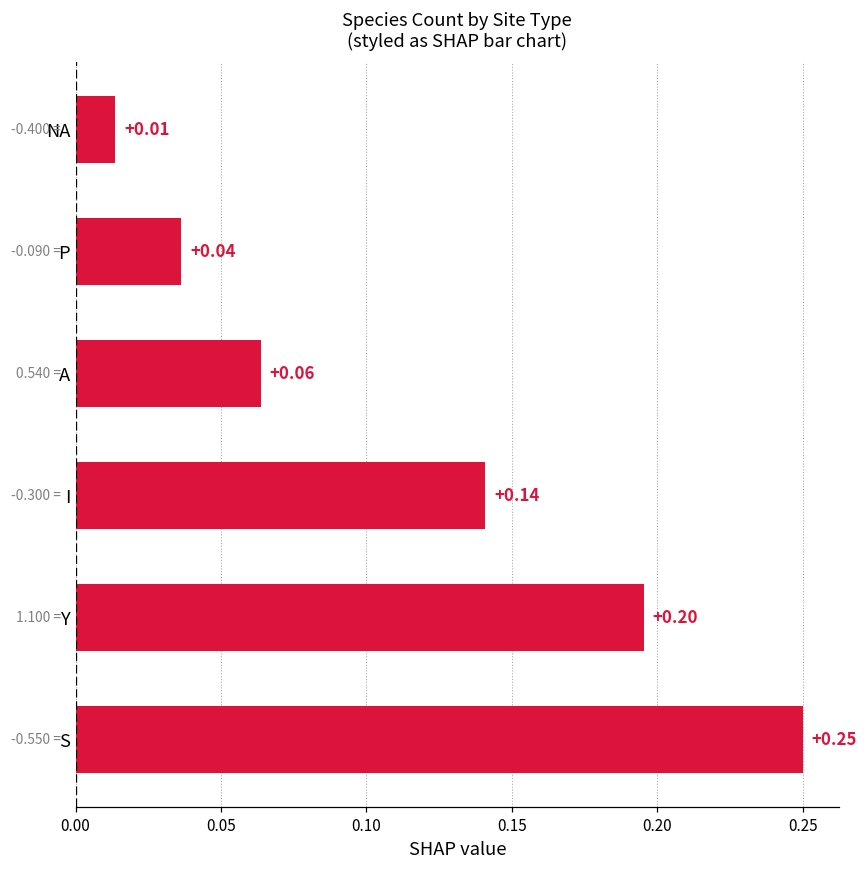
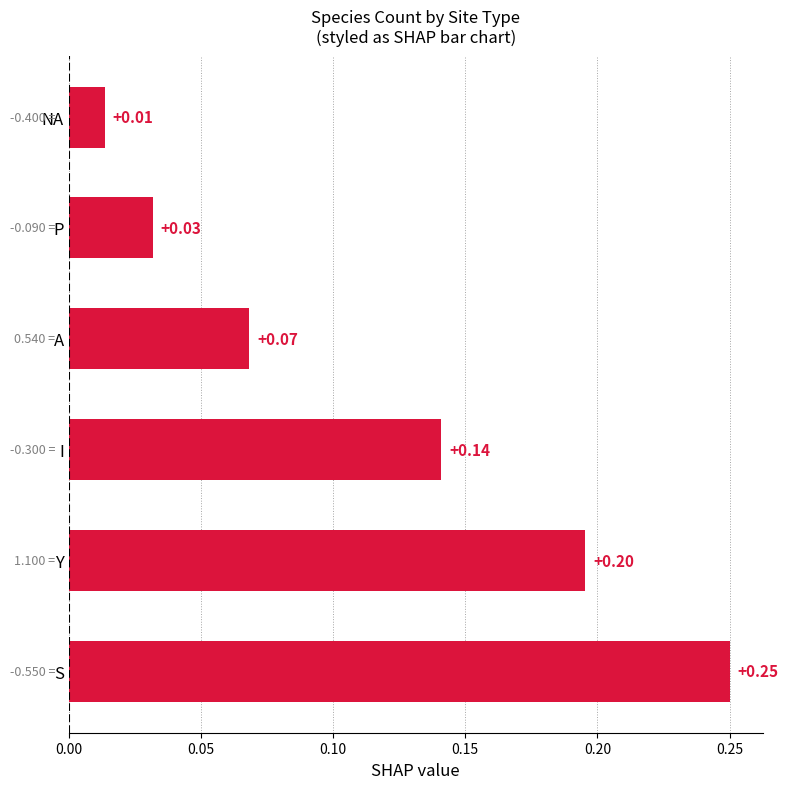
P: +0.04 -> +0.03
A: +0.06 -> +0.07
